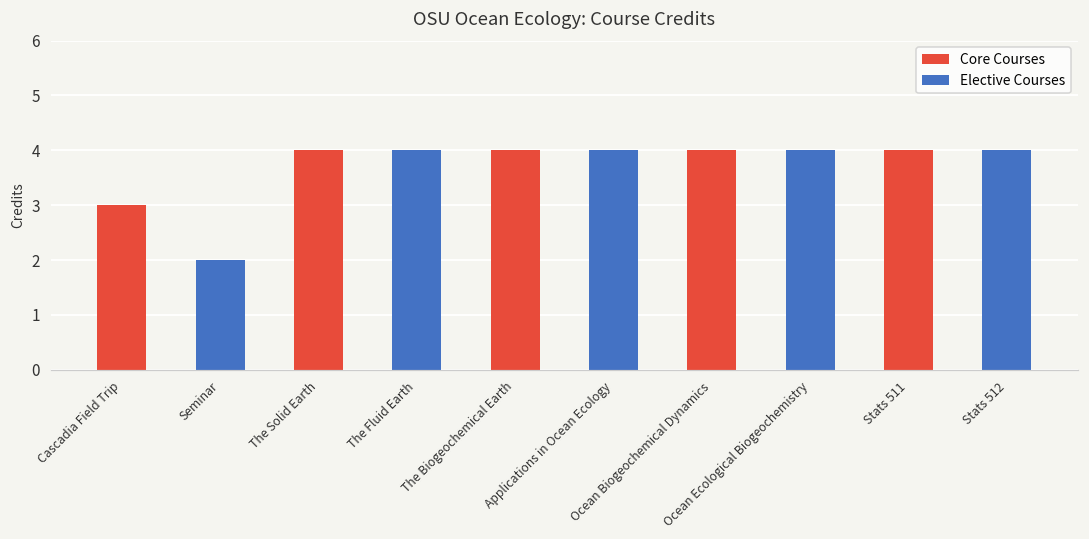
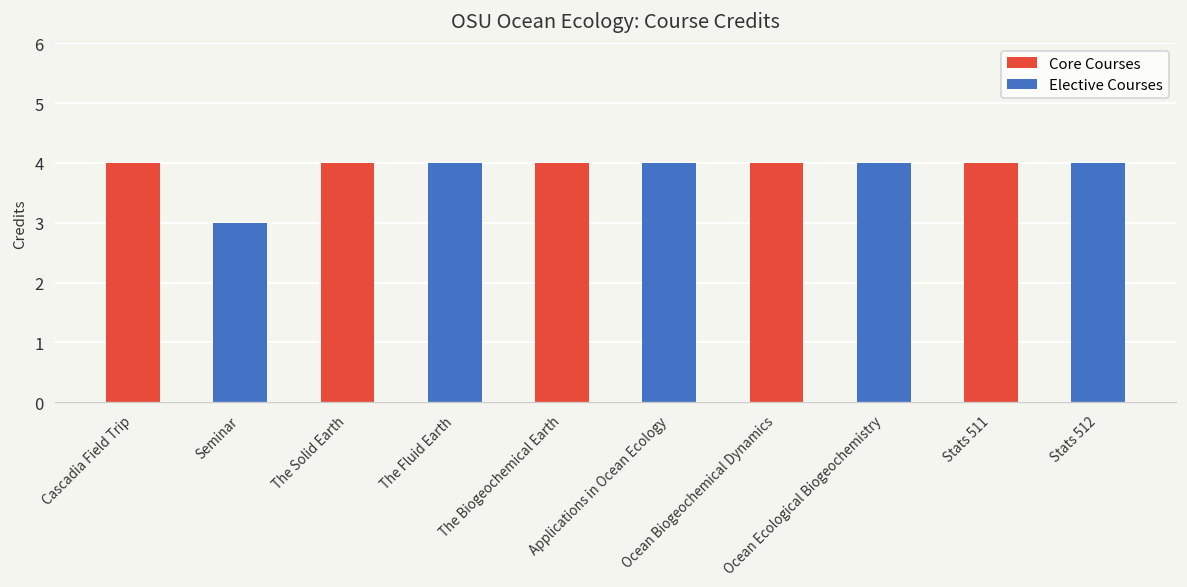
Cascadia Field Trip: 3 -> 4
Seminar: 2 -> 3
